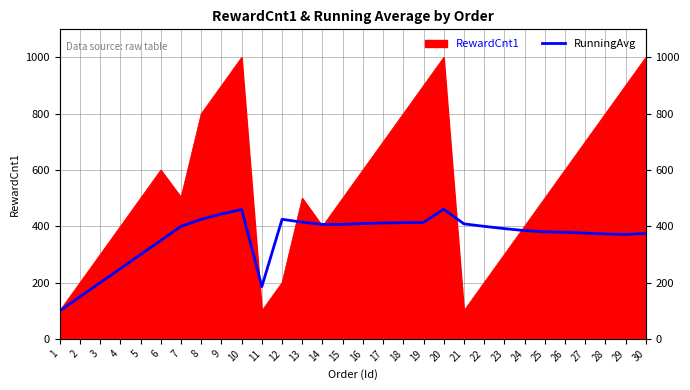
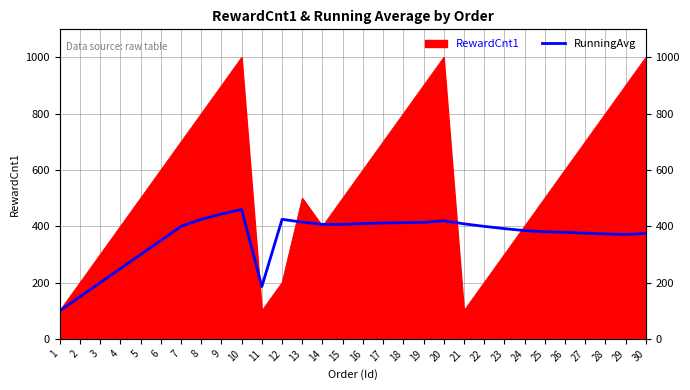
RewardCnt1, 7: 500 -> 700
RunningAvg, 20: 460 -> 420
